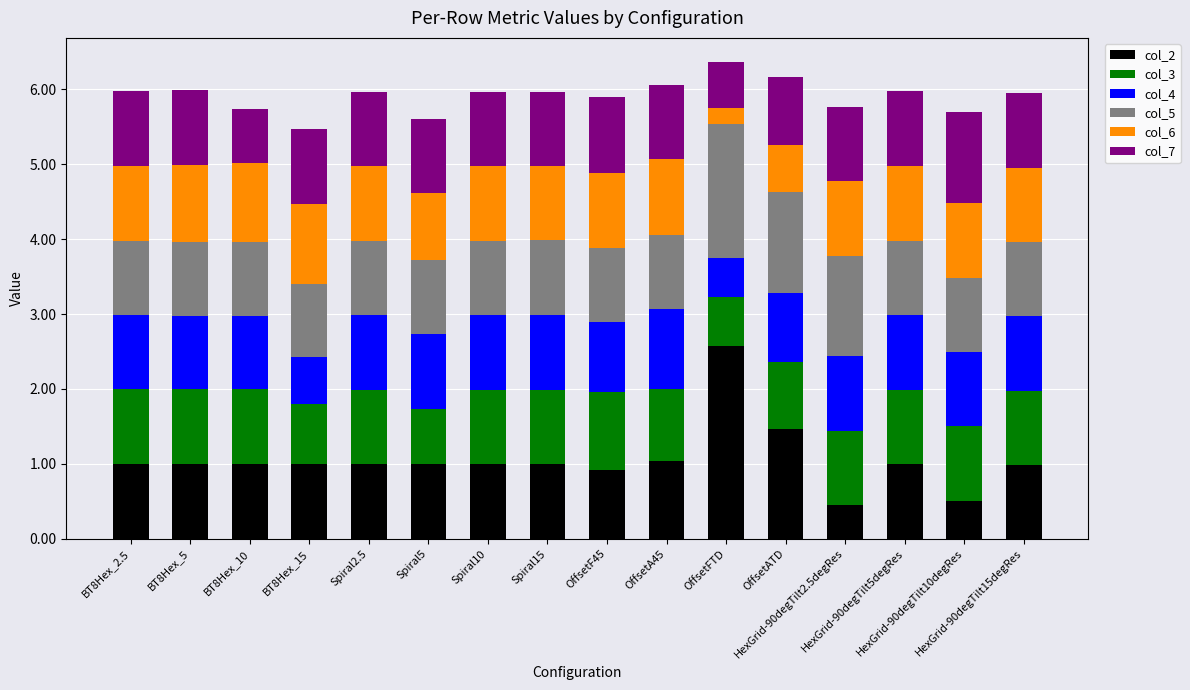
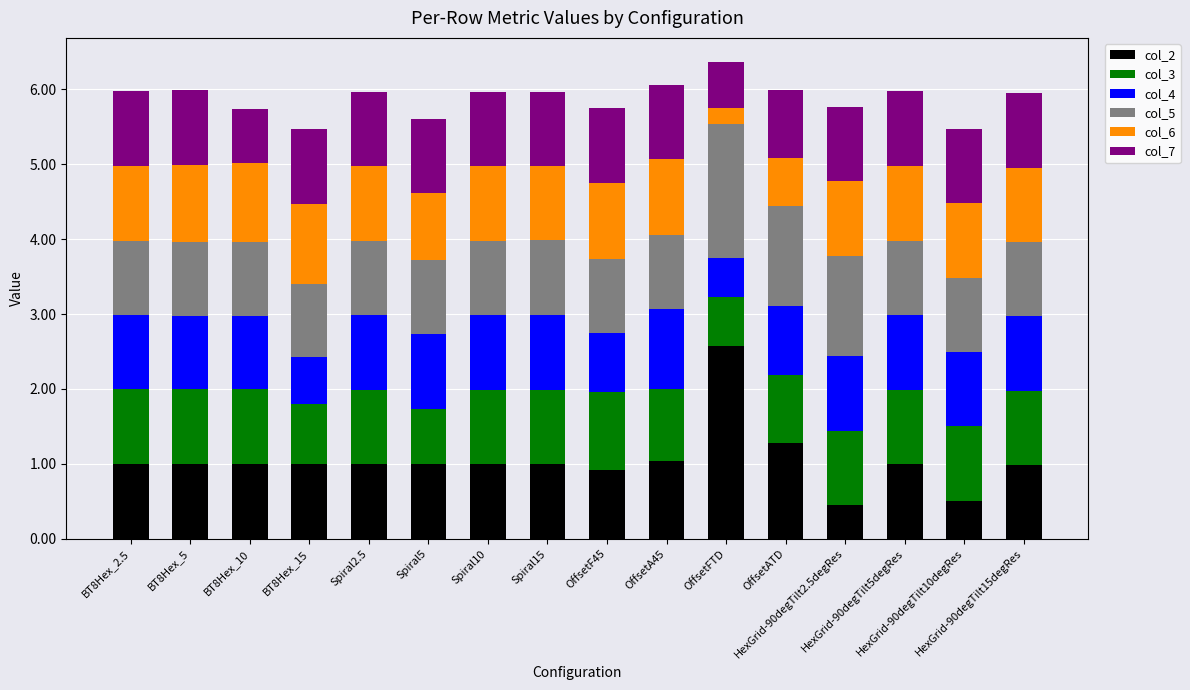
col_4, OffsetF45: 0.9 -> 0.8
col_2, OffsetATD: 1.5 -> 1.3
col_7, HexGrid-90degTilt10degRes: 1.2 -> 1.0
